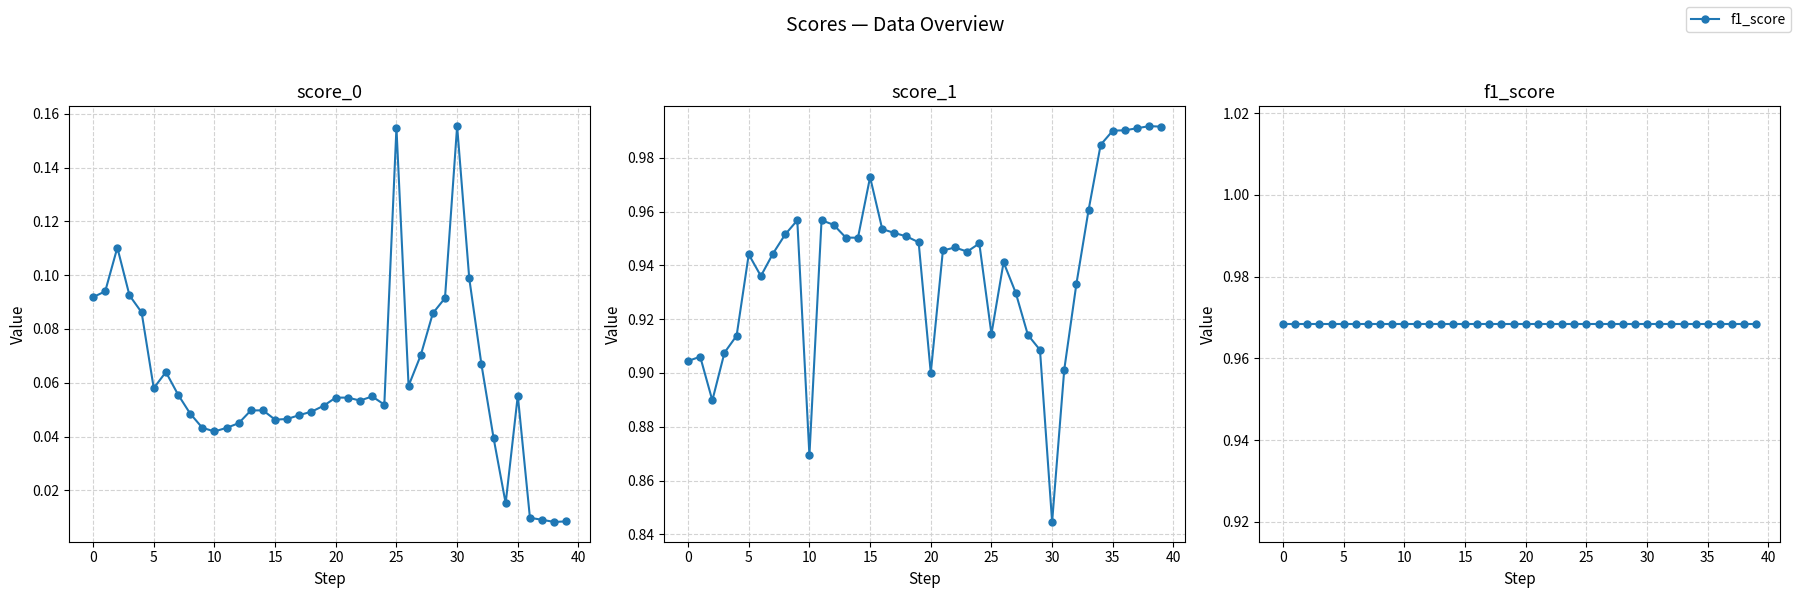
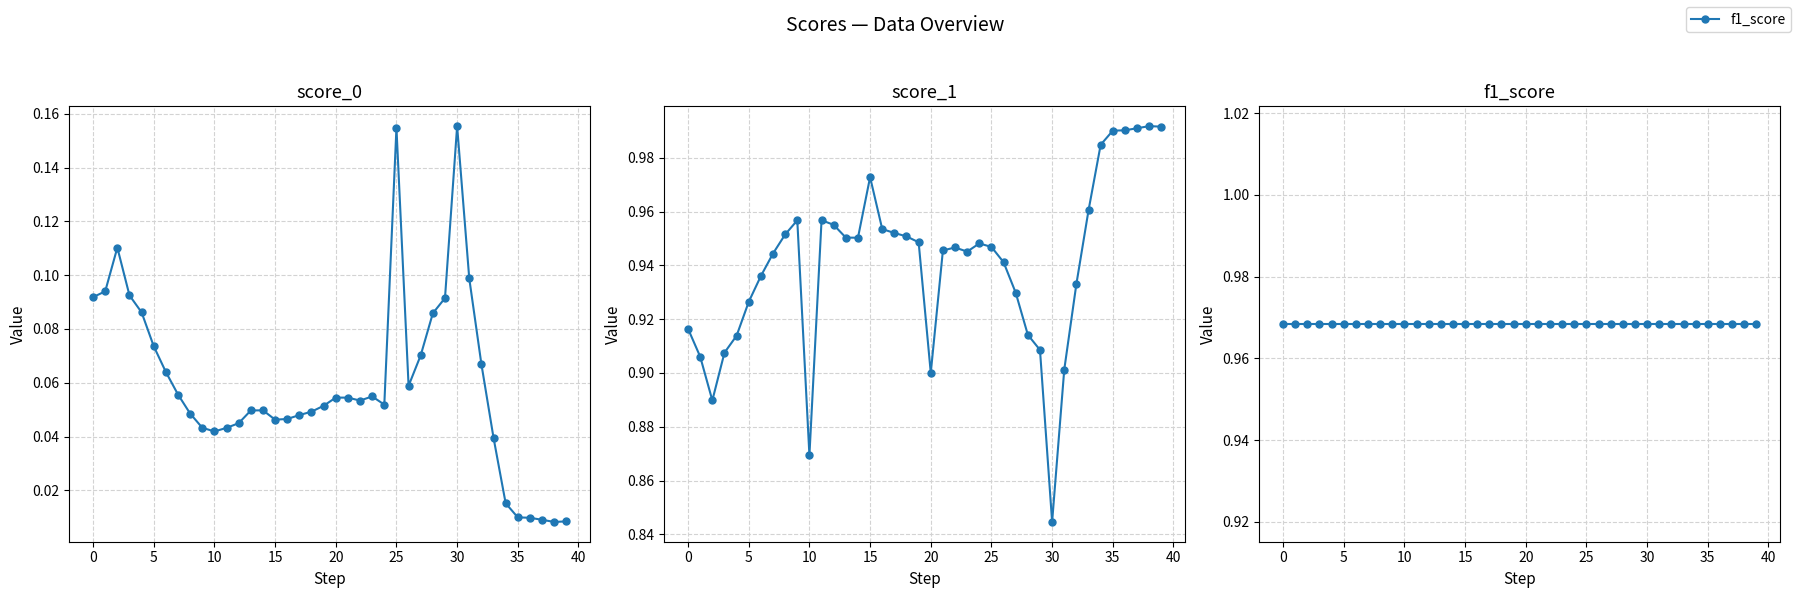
score_0, 5: 0.058 -> 0.074
score_0, 35: 0.055 -> 0.010
score_1, 0: 0.904 -> 0.916
score_1, 5: 0.944 -> 0.926
score_1, 25: 0.914 -> 0.947
